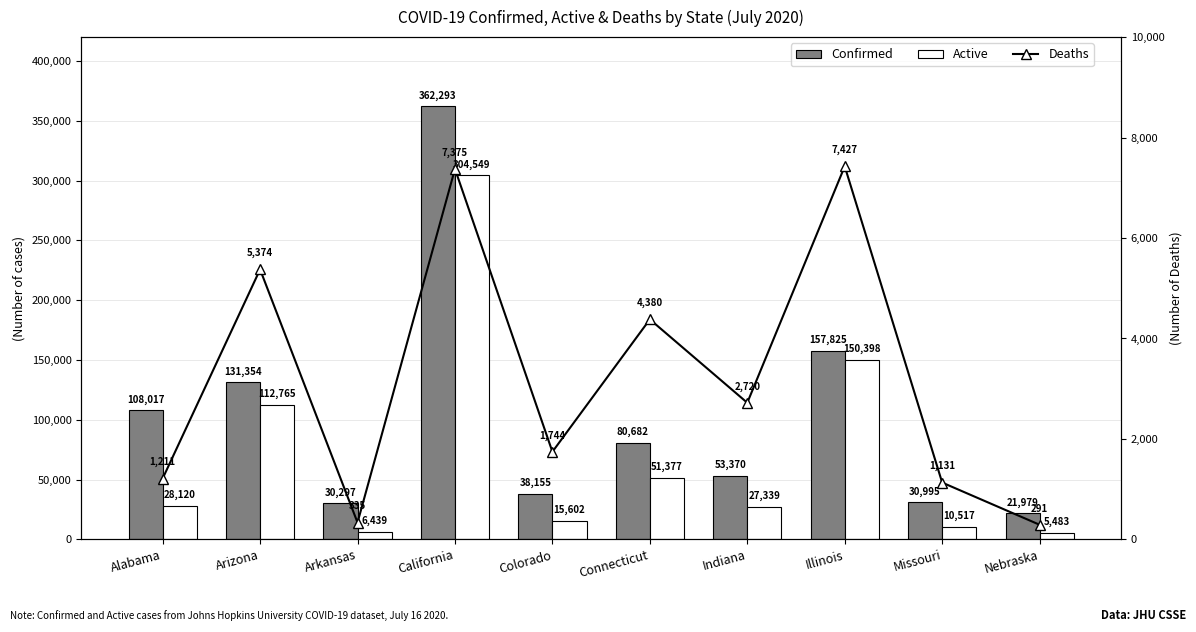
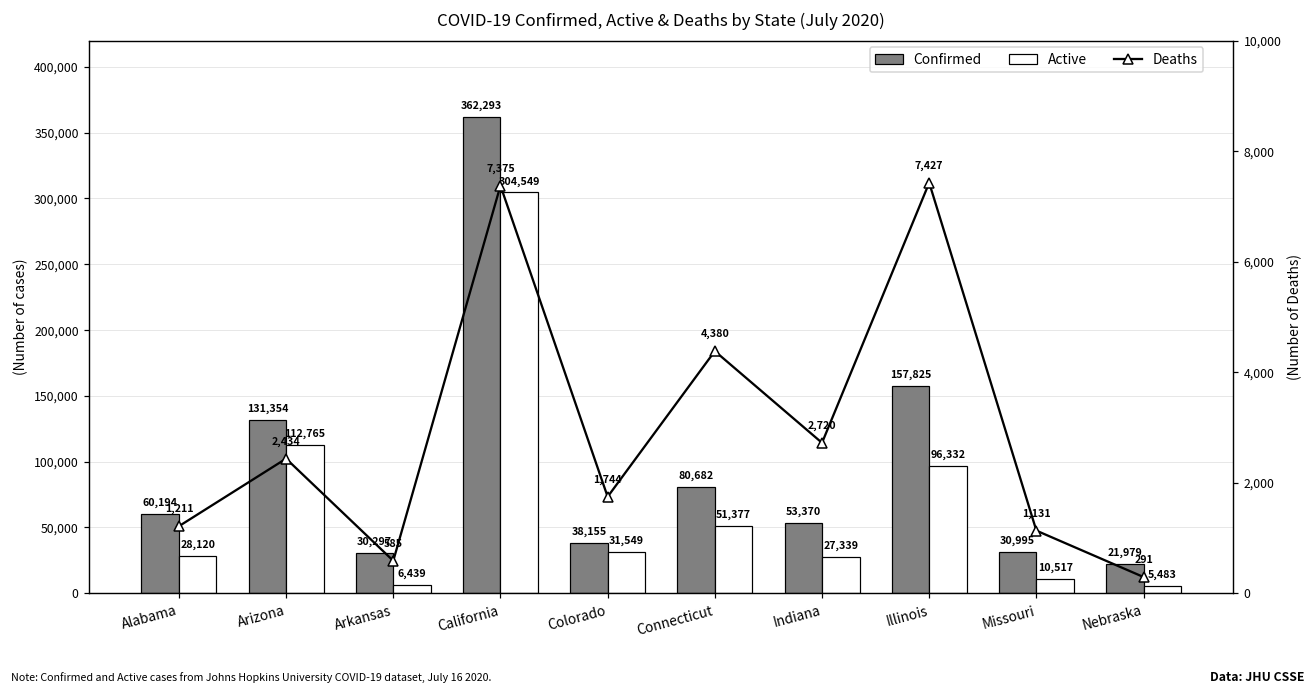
Confirmed, Alabama: 108,017 -> 60,194
Active, Colorado: 15,602 -> 31,549
Active, Illinois: 150,398 -> 96,332
Deaths, Arizona: 5,374 -> 2,434
Deaths, Arkansas: 335 -> 585
